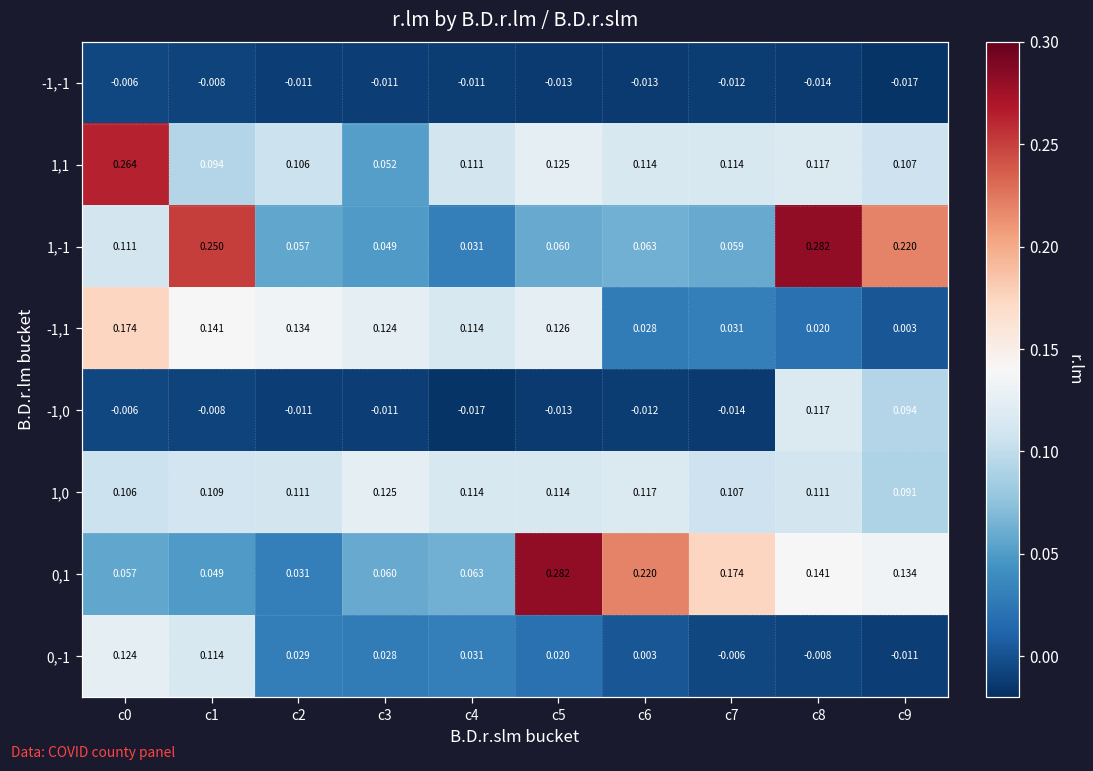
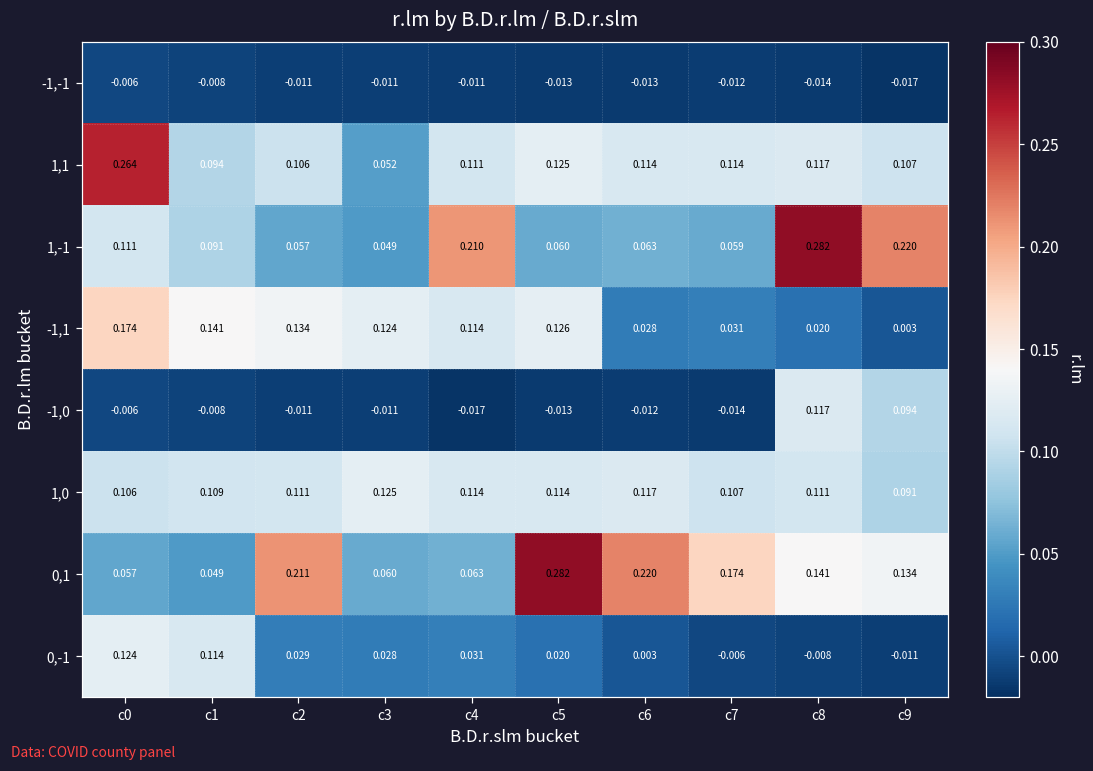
1,-1, c1: 0.250 -> 0.091
1,-1, c4: 0.031 -> 0.210
0,1, c2: 0.031 -> 0.211
